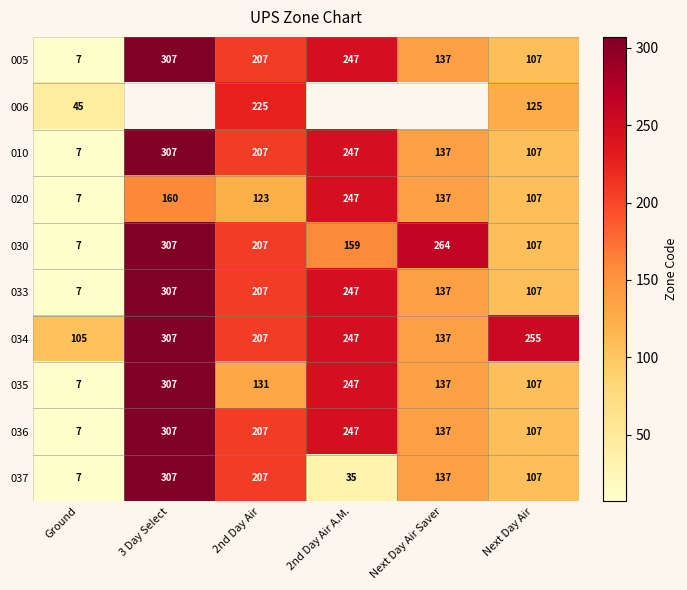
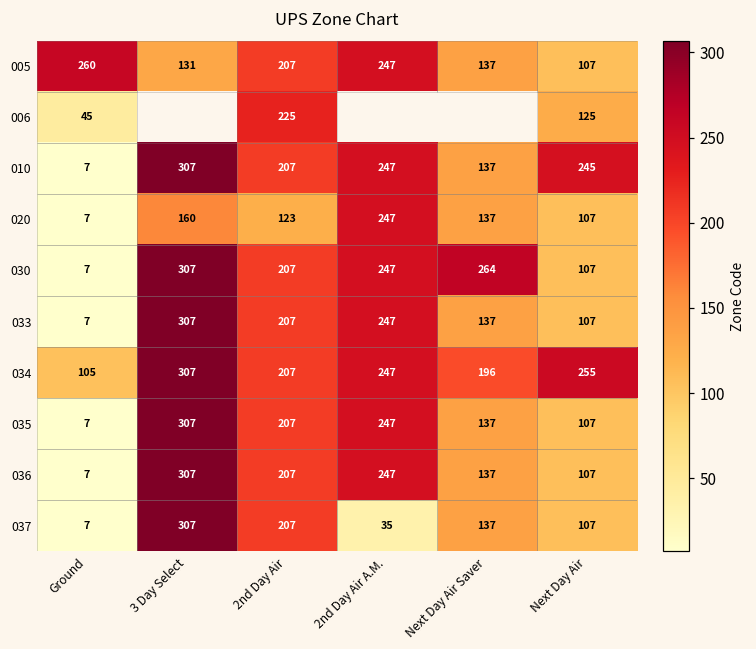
005, Ground: 7 -> 260
005, 3 Day Select: 307 -> 131
010, Next Day Air: 107 -> 245
030, 2nd Day Air A.M.: 159 -> 247
034, Next Day Air Saver: 137 -> 196
035, 2nd Day Air: 131 -> 207
